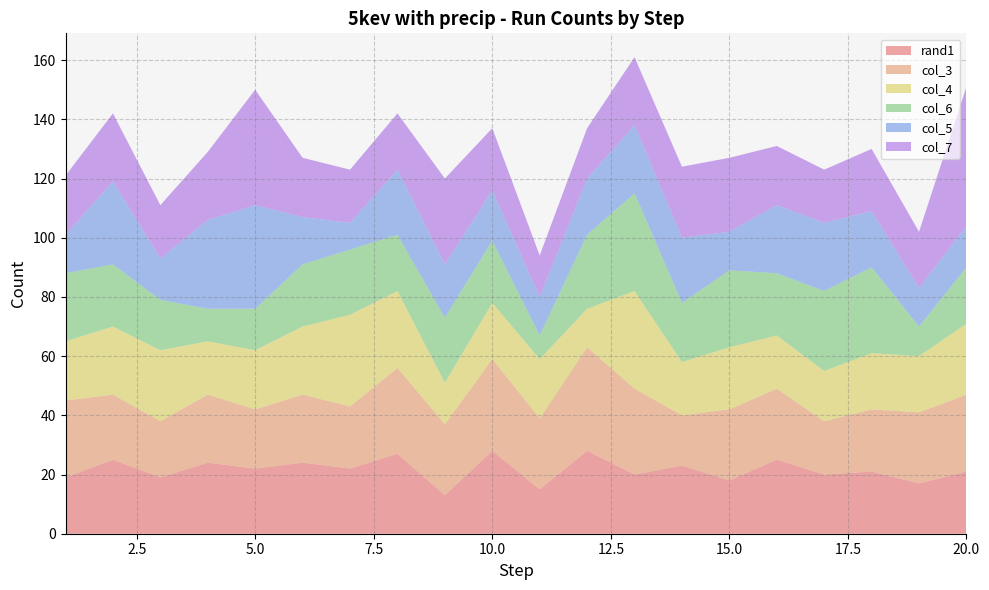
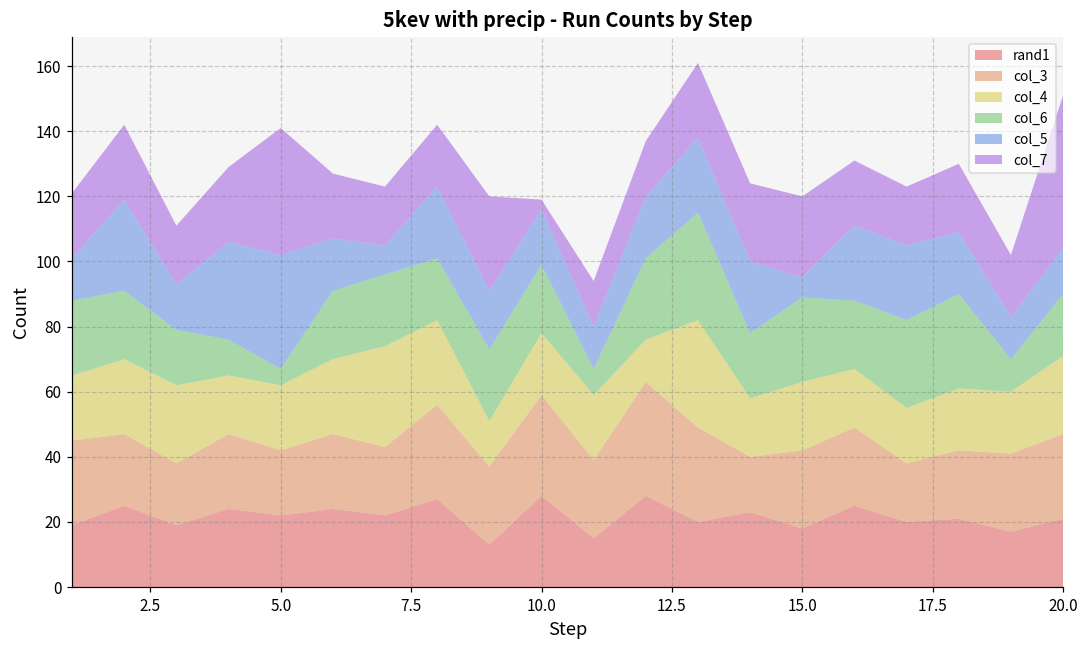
col_6, 5.0: 14 -> 5
col_7, 10.0: 21 -> 3
col_5, 15.0: 13 -> 6
